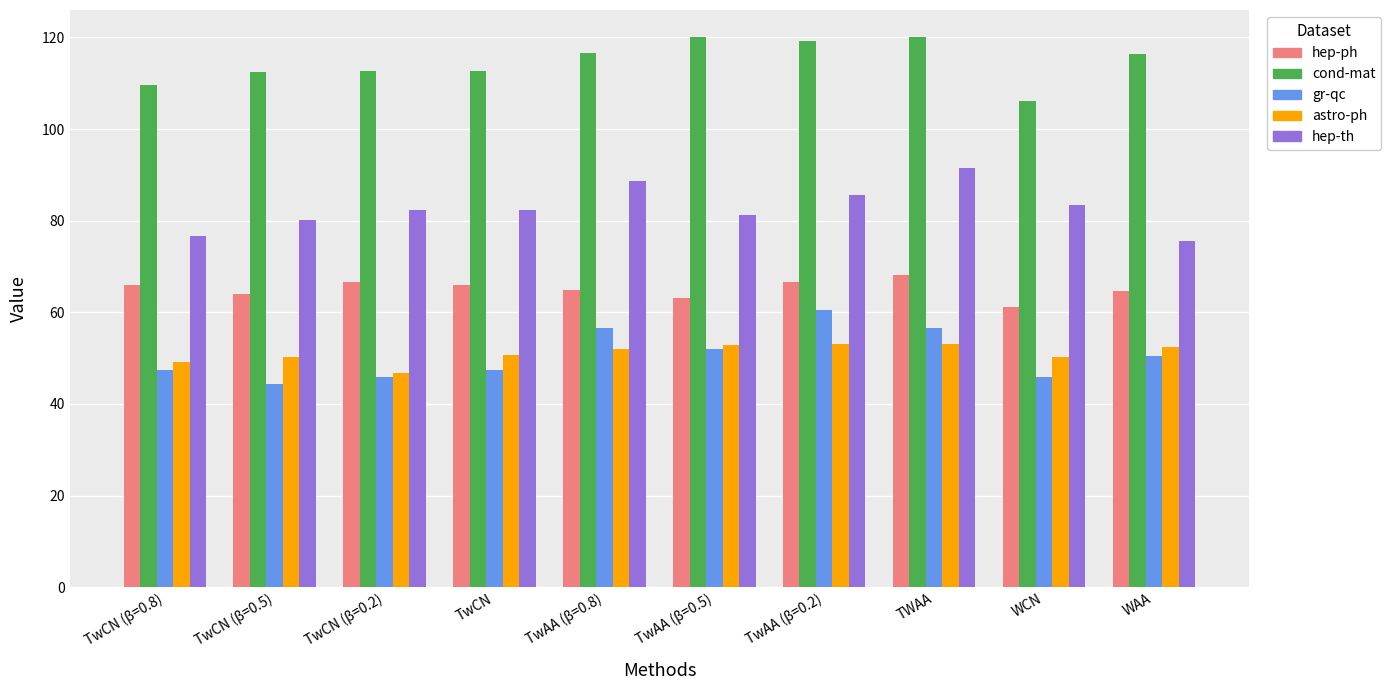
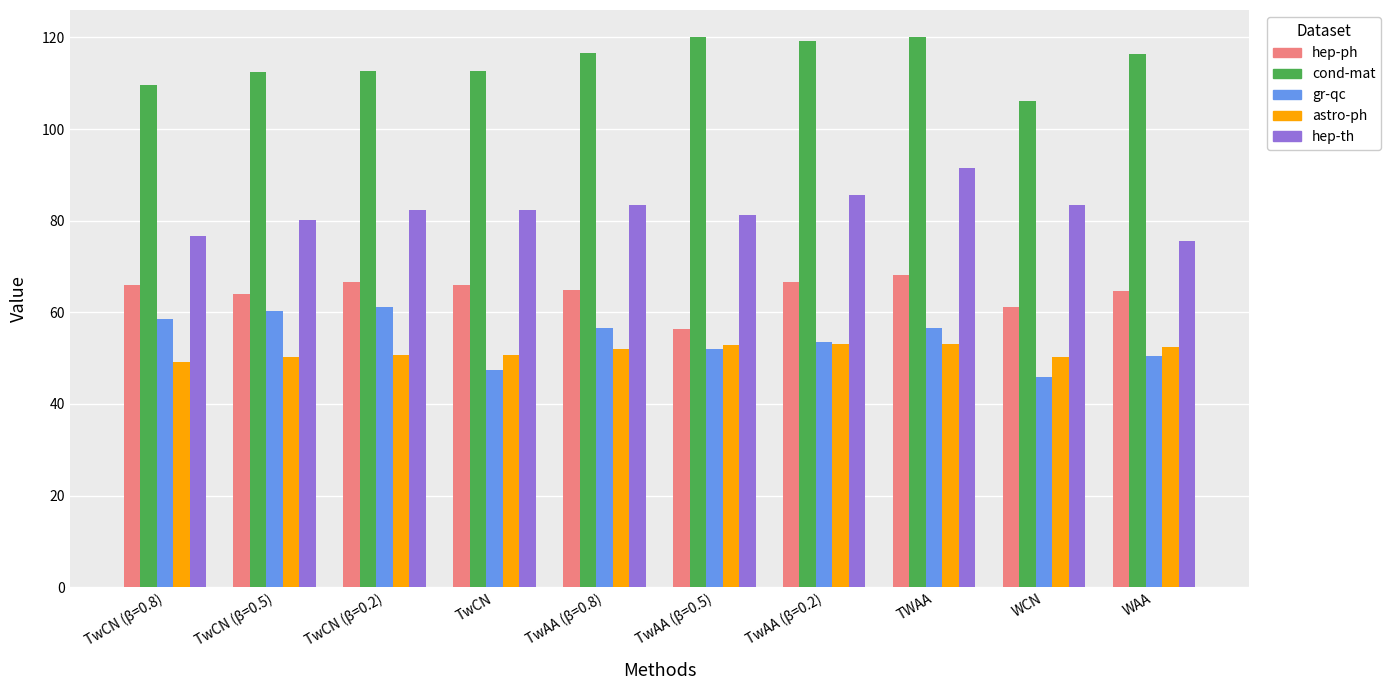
gr-qc, TwCN (β=0.8): 47 -> 59
gr-qc, TwCN (β=0.5): 44 -> 60
gr-qc, TwCN (β=0.2): 46 -> 61
astro-ph, TwCN (β=0.2): 47 -> 51
hep-th, TwAA (β=0.8): 89 -> 83
hep-ph, TwAA (β=0.5): 63 -> 56
gr-qc, TwAA (β=0.2): 61 -> 54
